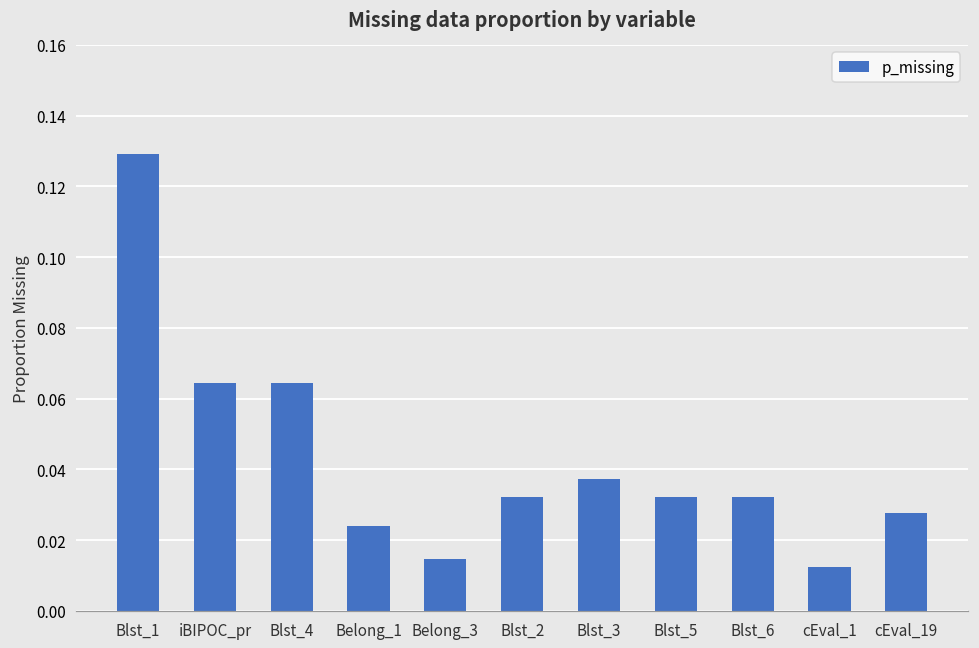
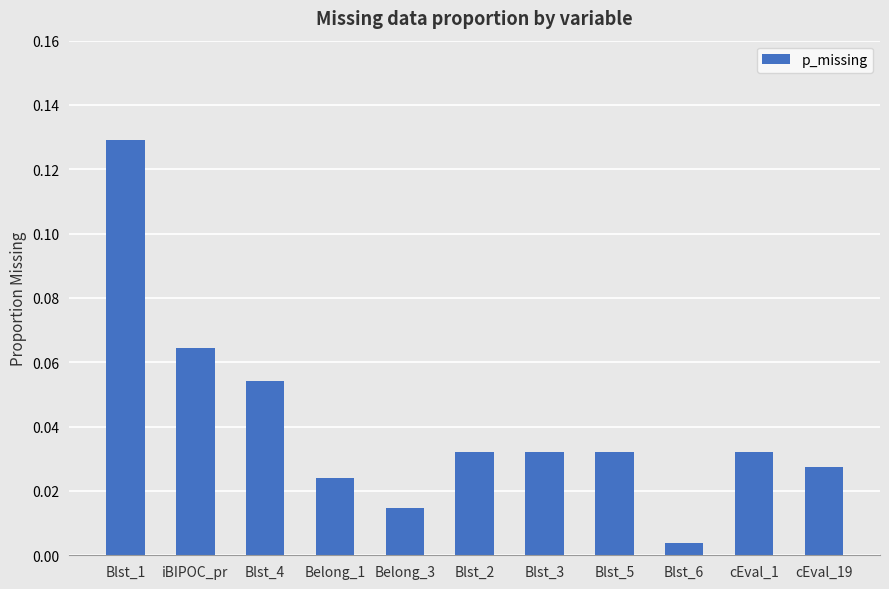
Blst_4: 0.065 -> 0.054
Blst_3: 0.037 -> 0.032
Blst_6: 0.032 -> 0.004
cEval_1: 0.012 -> 0.032
